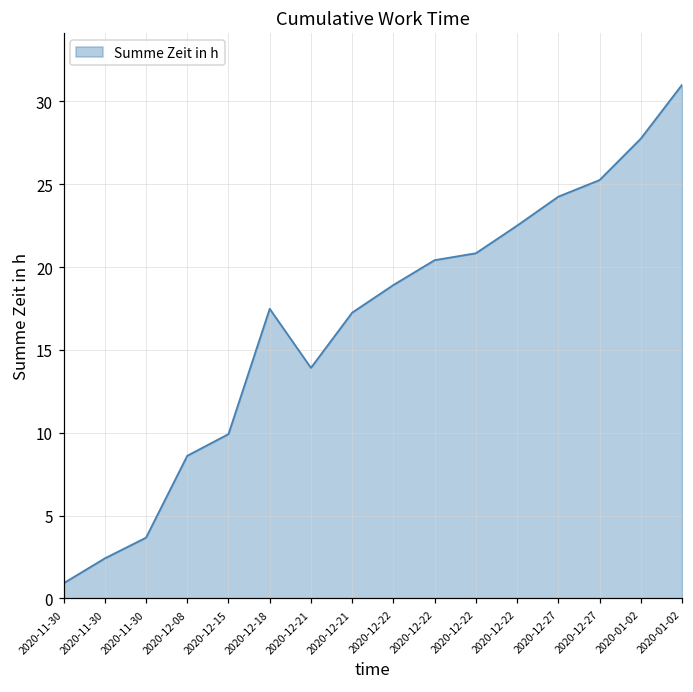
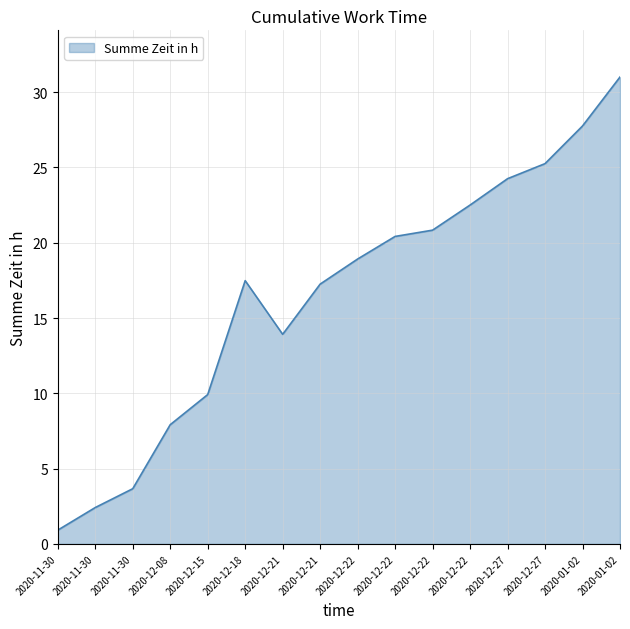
2020-12-08: 8.6 -> 7.9
